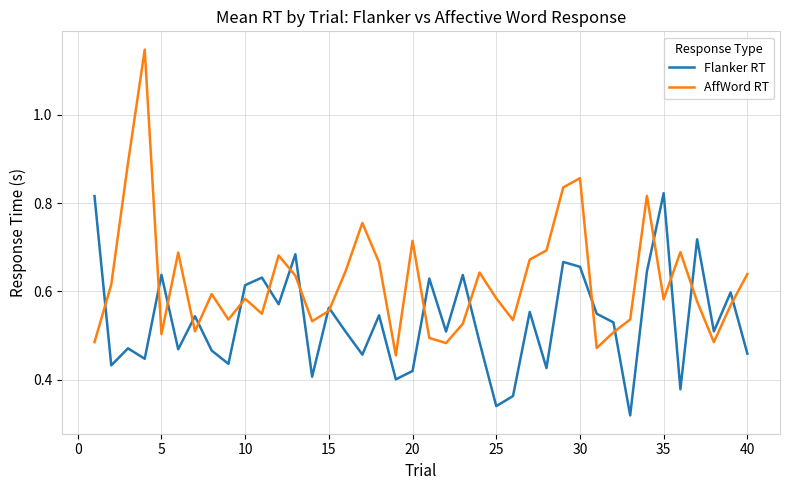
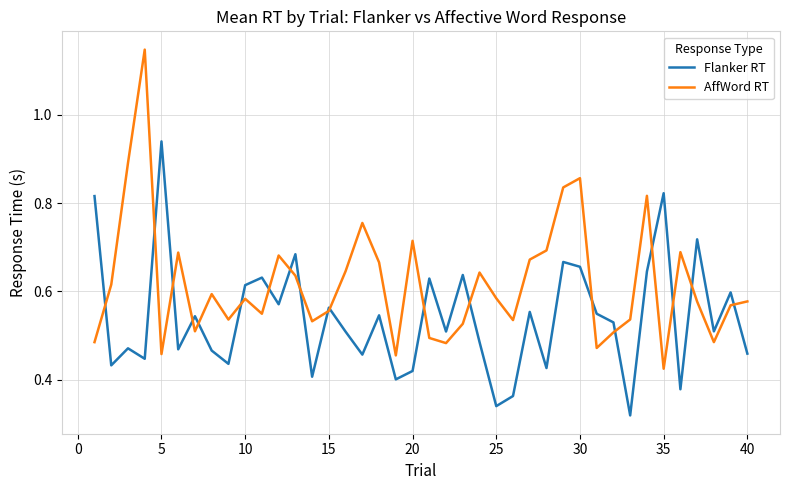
Flanker RT, 5: 0.64 -> 0.94
AffWord RT, 5: 0.50 -> 0.46
AffWord RT, 35: 0.58 -> 0.43
AffWord RT, 40: 0.64 -> 0.58
